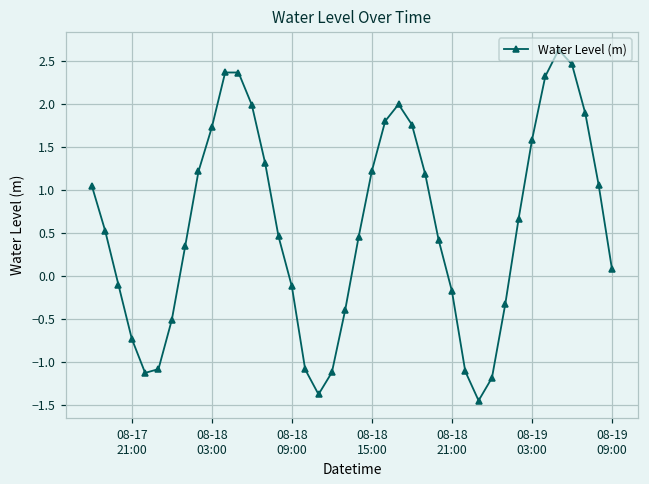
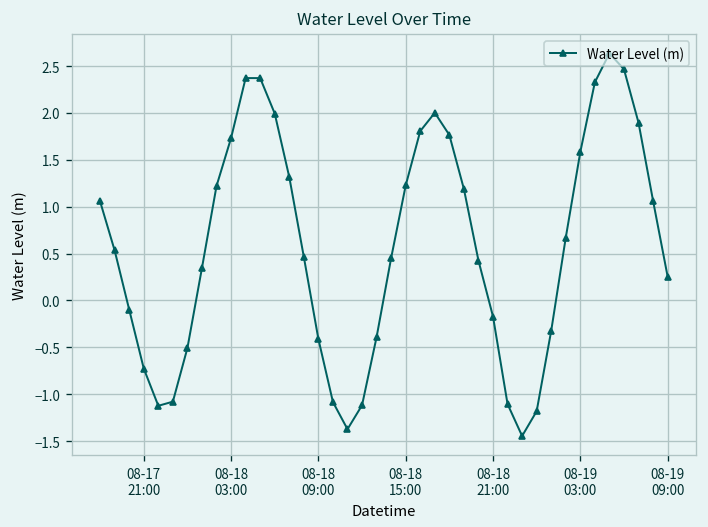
08-18 09:00: -0.1 -> -0.4
08-19 09:00: 0.1 -> 0.3
